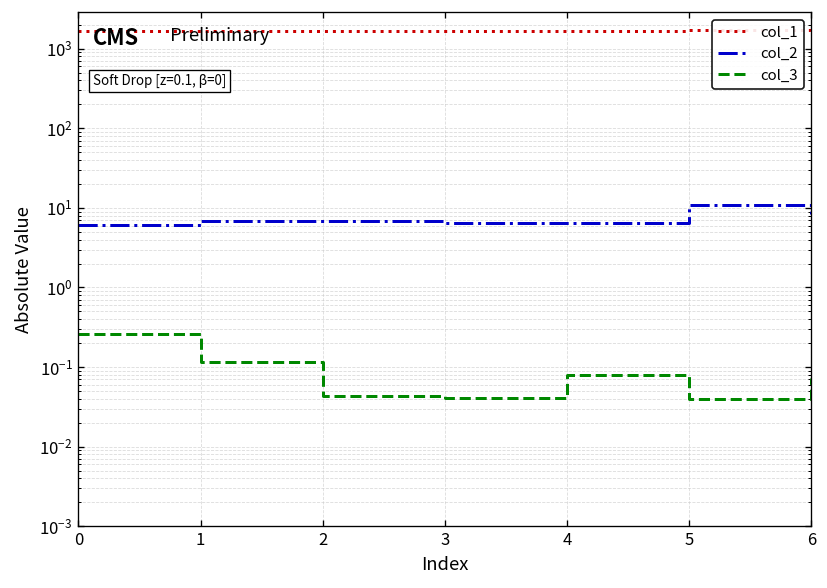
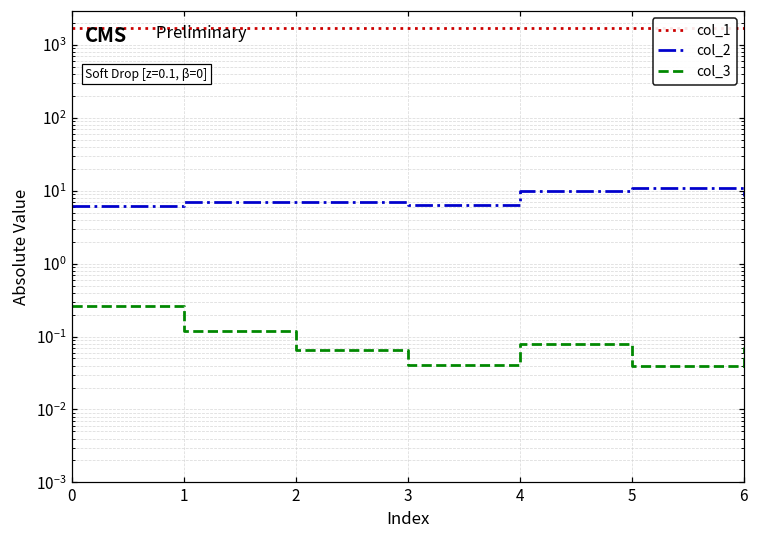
col_3, 2: 0.04 -> 0.07
col_2, 4: 6 -> 10
